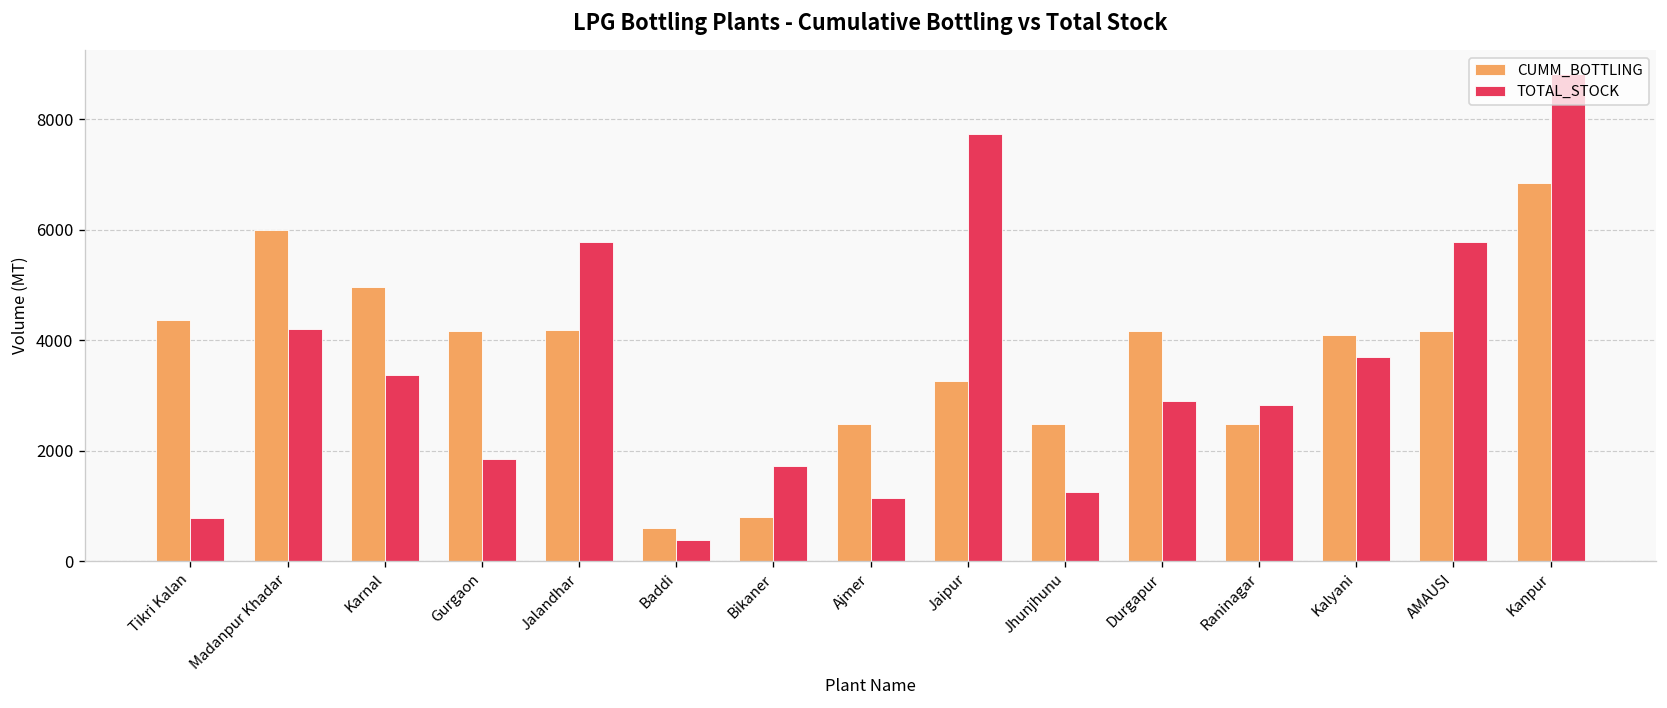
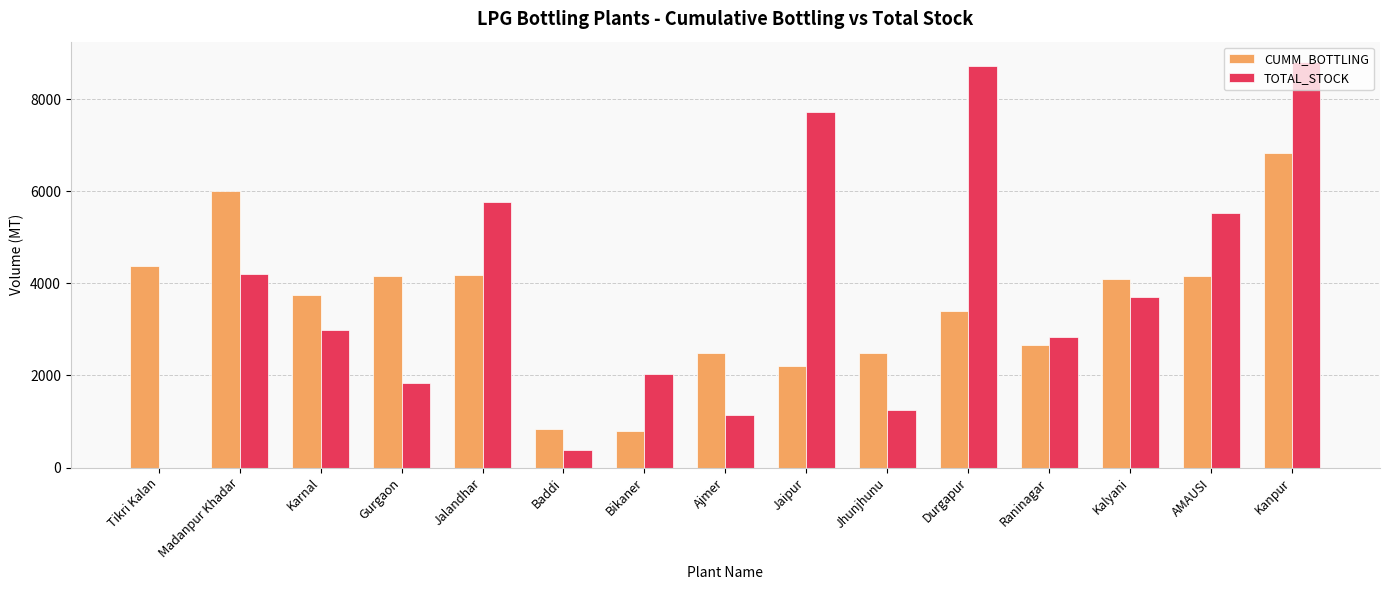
TOTAL_STOCK, Tikri Kalan: 800 -> 0
CUMM_BOTTLING, Karnal: 5000 -> 3800
TOTAL_STOCK, Karnal: 3400 -> 3000
CUMM_BOTTLING, Baddi: 600 -> 800
TOTAL_STOCK, Bikaner: 1700 -> 2000
CUMM_BOTTLING, Jaipur: 3300 -> 2200
CUMM_BOTTLING, Durgapur: 4200 -> 3400
TOTAL_STOCK, Durgapur: 2900 -> 8700
CUMM_BOTTLING, Raninagar: 2500 -> 2700
TOTAL_STOCK, AMAUSI: 5800 -> 5500
